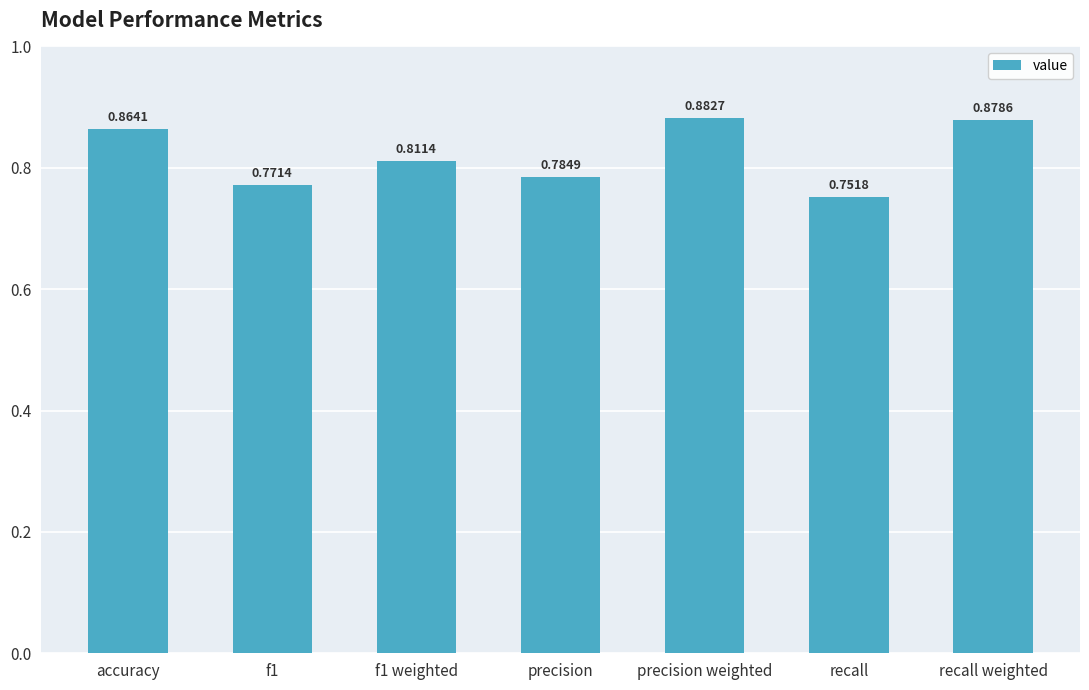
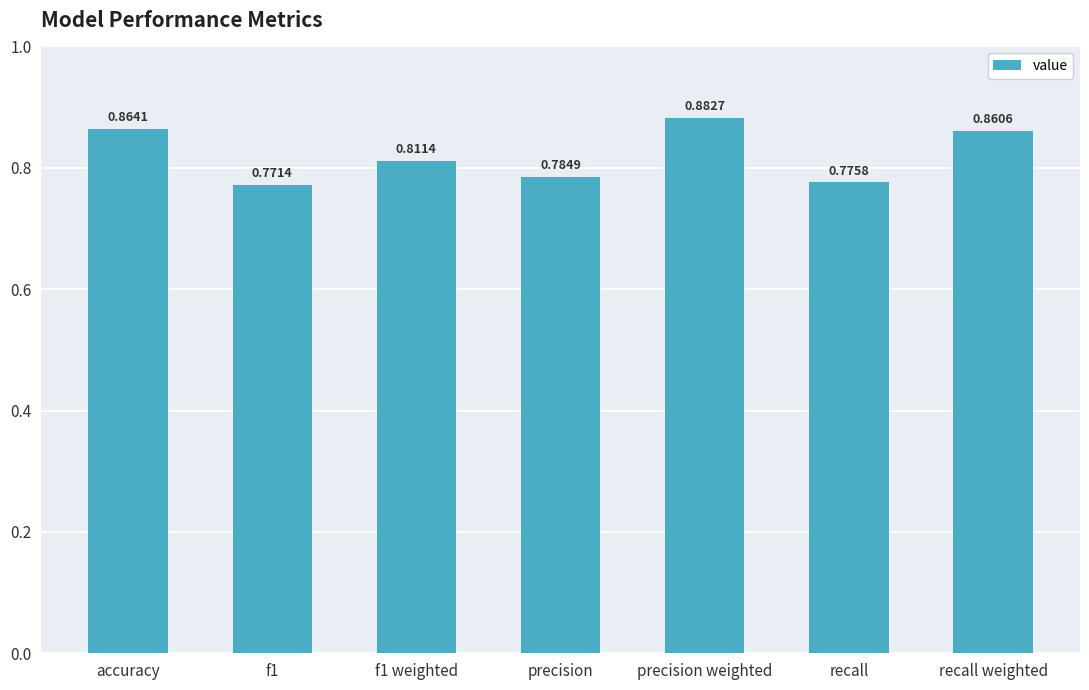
recall: 0.7518 -> 0.7758
recall weighted: 0.8786 -> 0.8606
